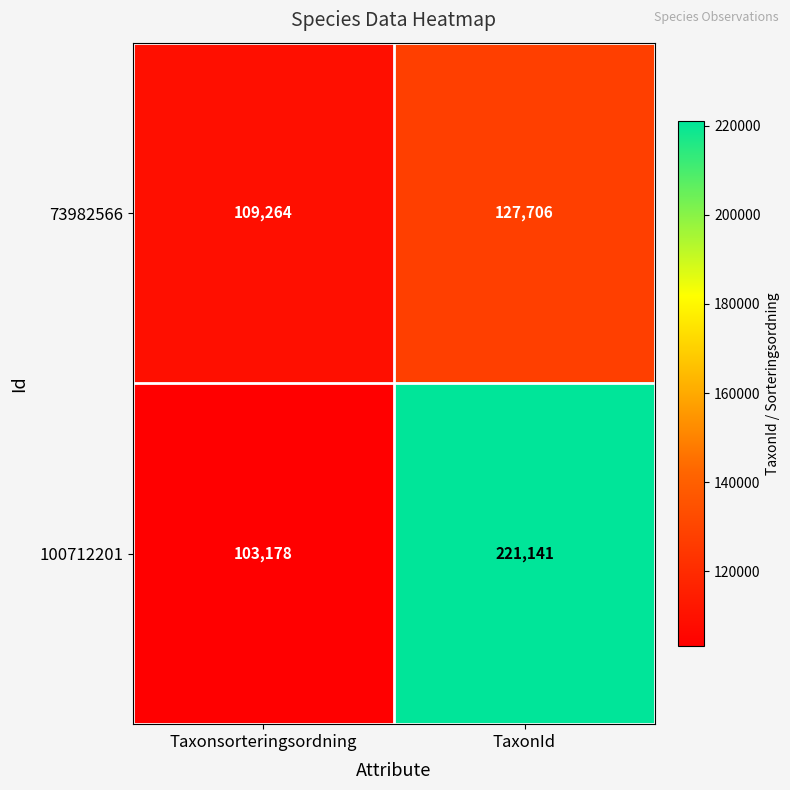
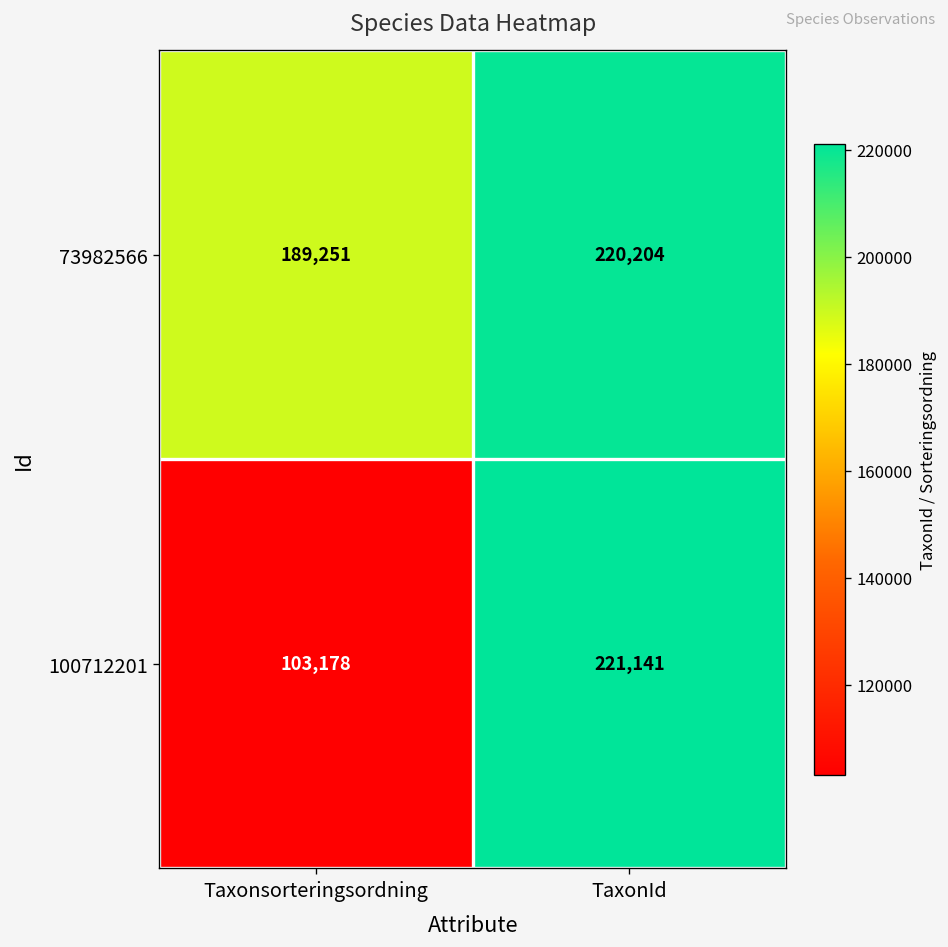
73982566, Taxonsorteringsordning: 109,264 -> 189,251
73982566, TaxonId: 127,706 -> 220,204
